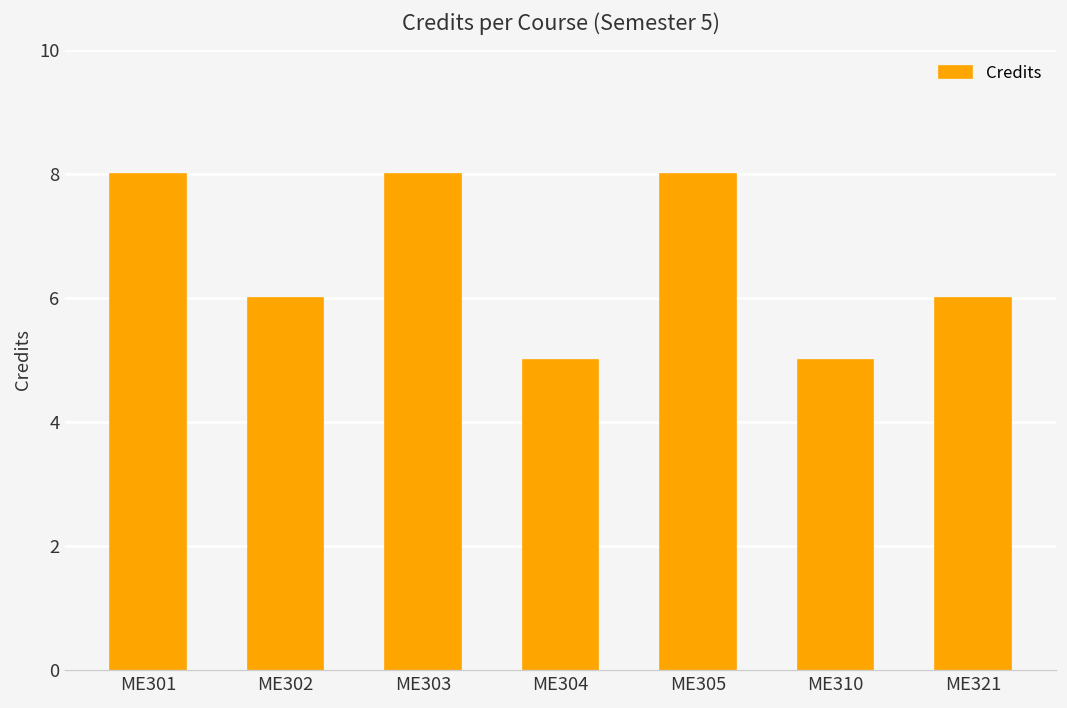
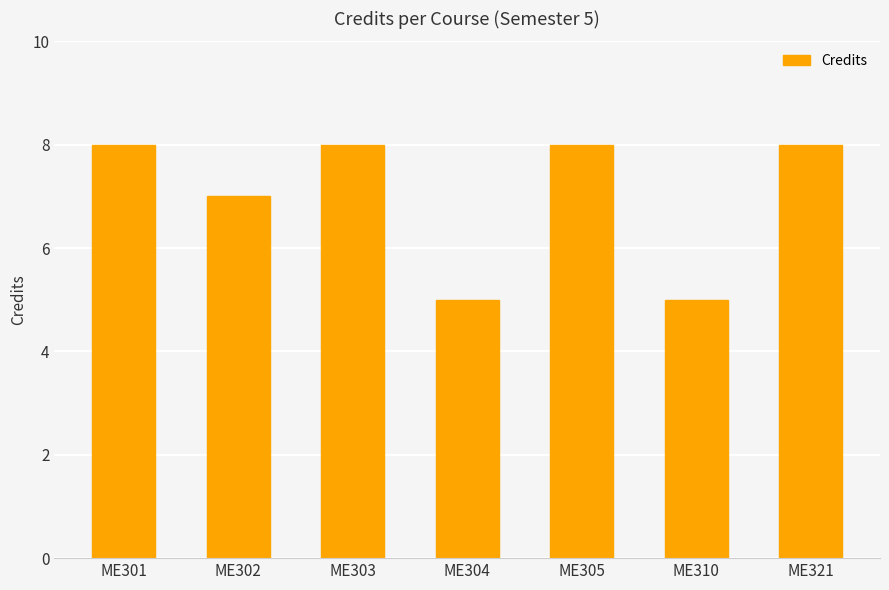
ME302: 6 -> 7
ME321: 6 -> 8
